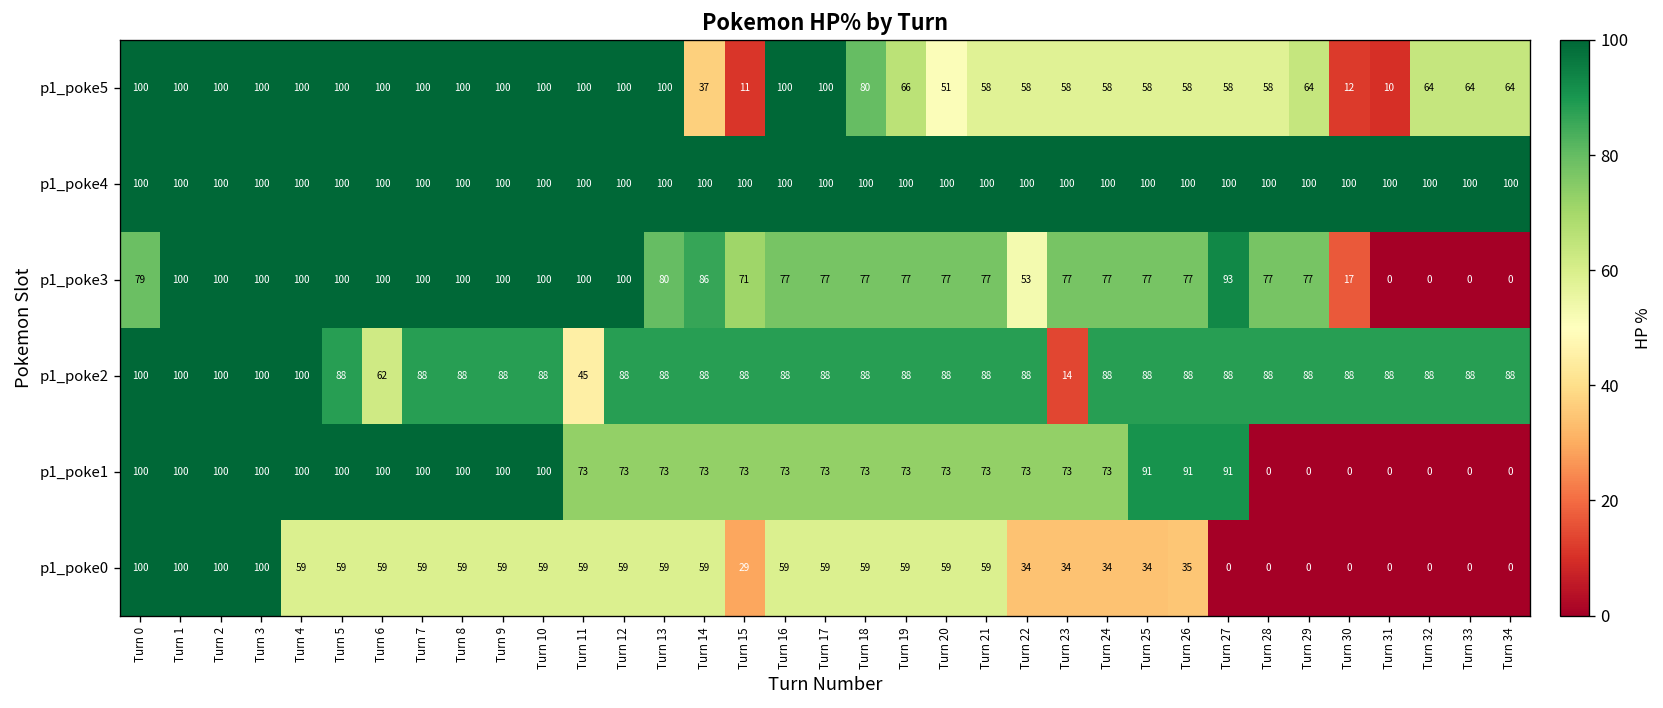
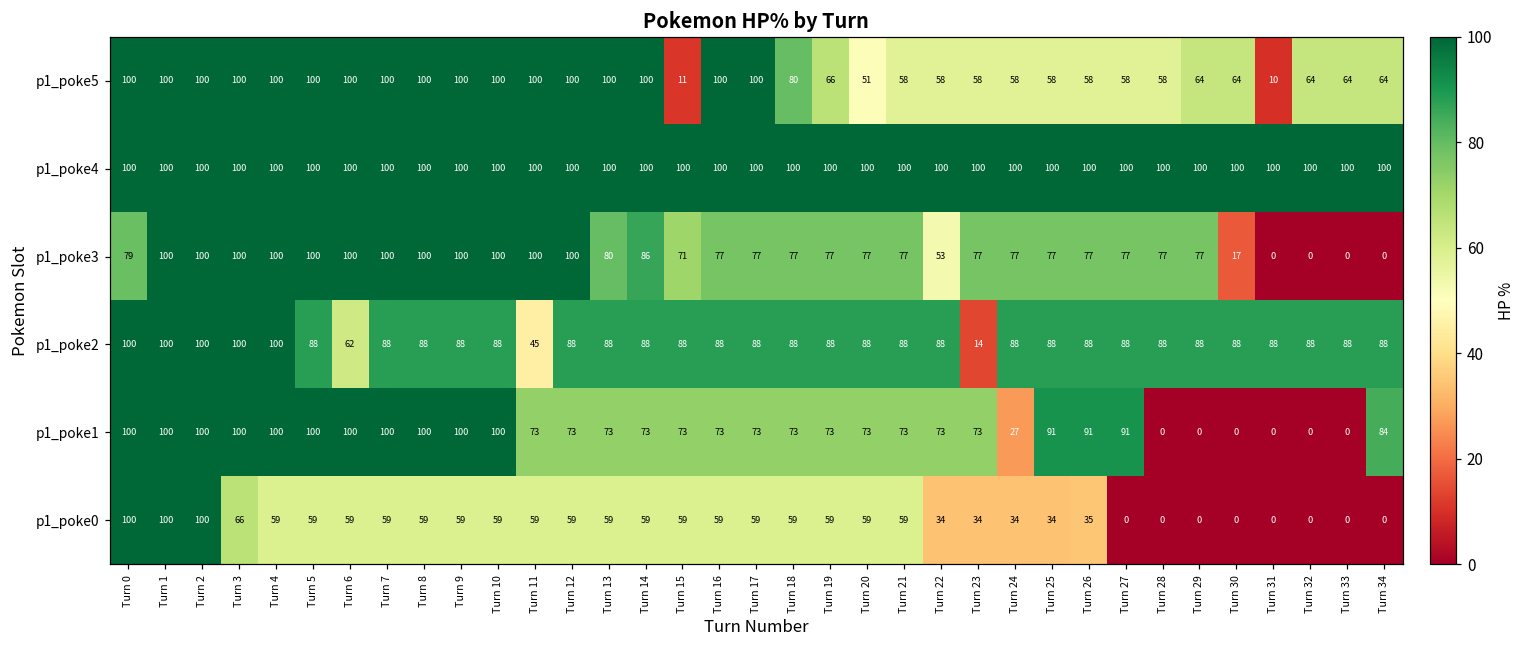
p1_poke5, Turn 14: 37 -> 100
p1_poke5, Turn 30: 12 -> 64
p1_poke3, Turn 27: 93 -> 77
p1_poke1, Turn 24: 73 -> 27
p1_poke1, Turn 34: 0 -> 84
p1_poke0, Turn 3: 100 -> 66
p1_poke0, Turn 15: 29 -> 59
